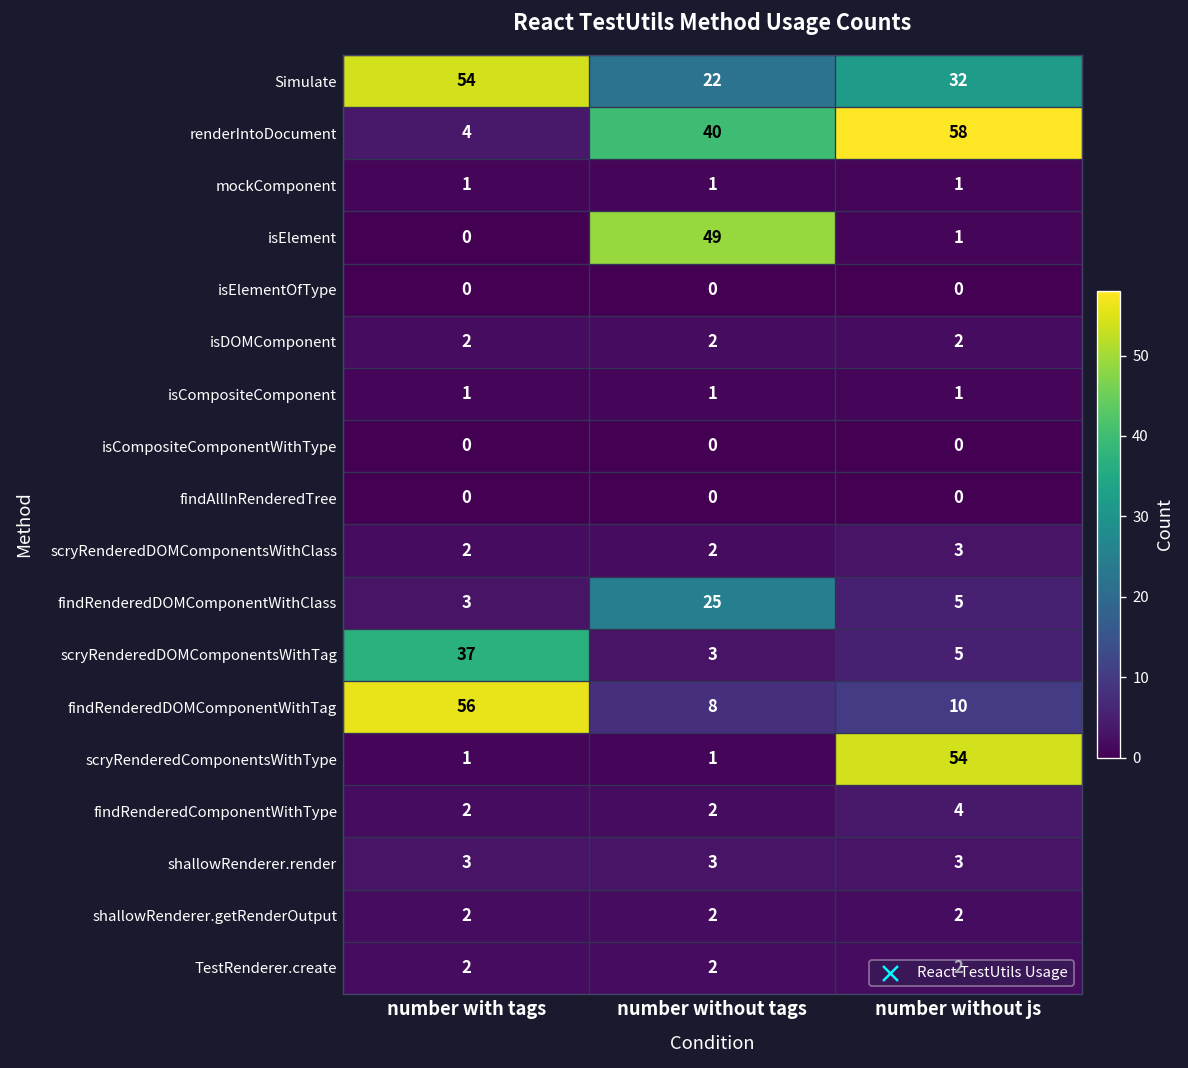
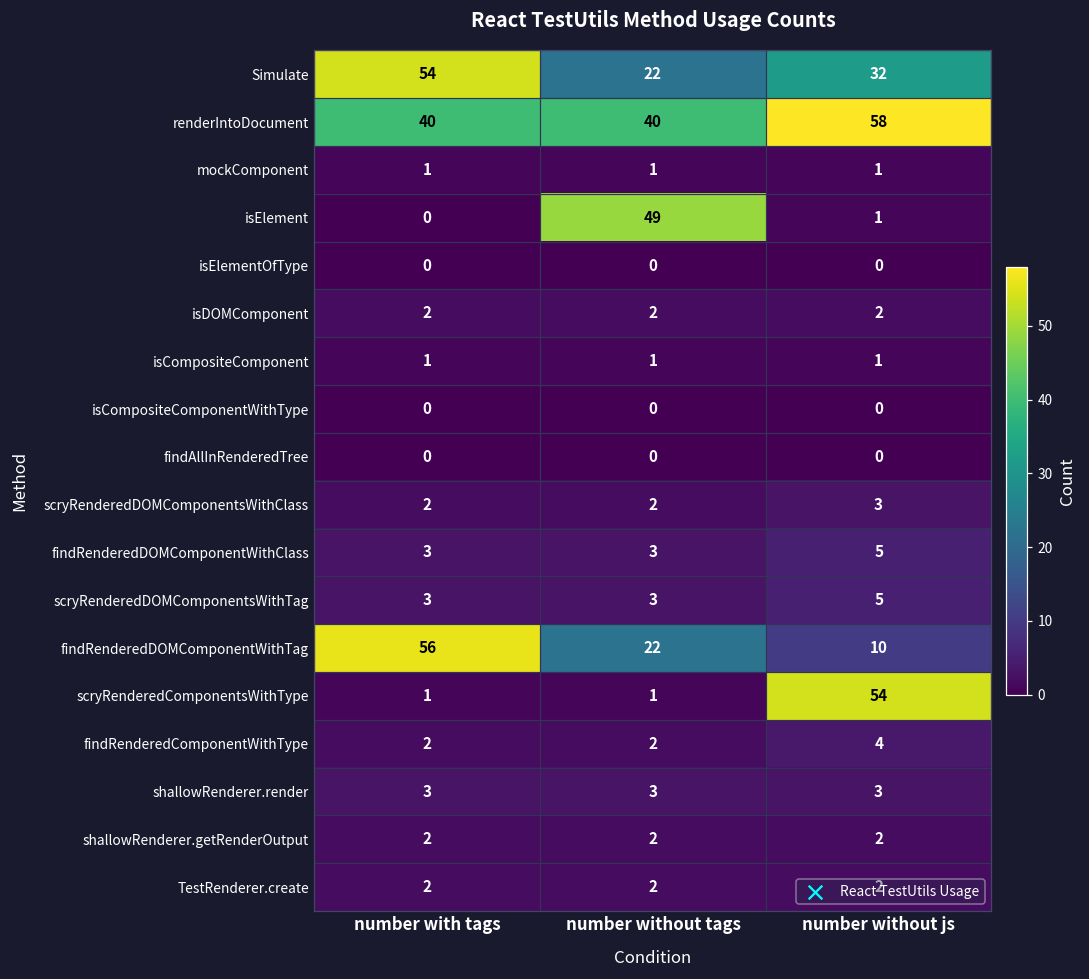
renderIntoDocument, number with tags: 4 -> 40
findRenderedDOMComponentWithClass, number without tags: 25 -> 3
scryRenderedDOMComponentsWithTag, number with tags: 37 -> 3
findRenderedDOMComponentWithTag, number without tags: 8 -> 22
